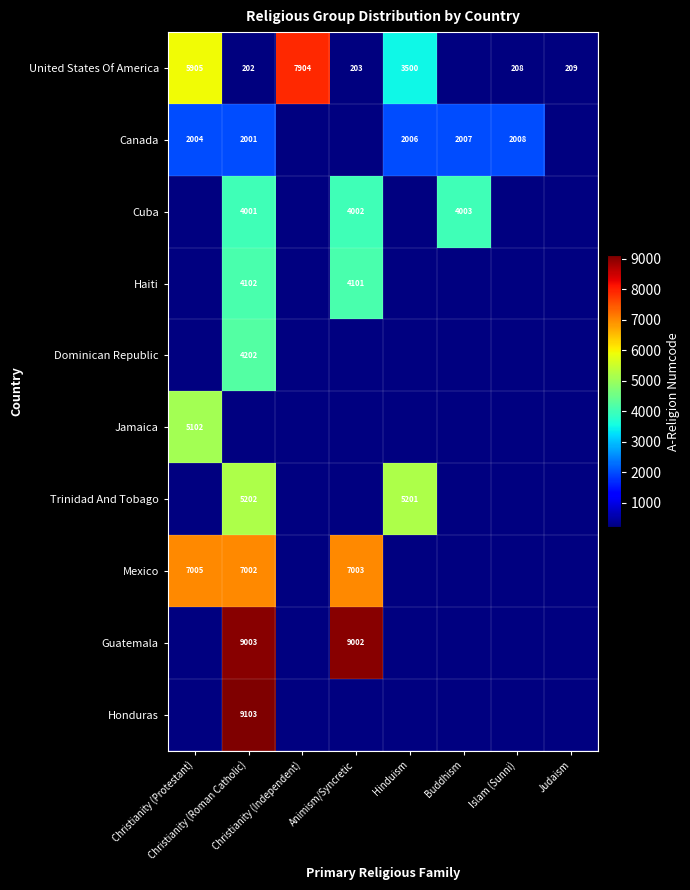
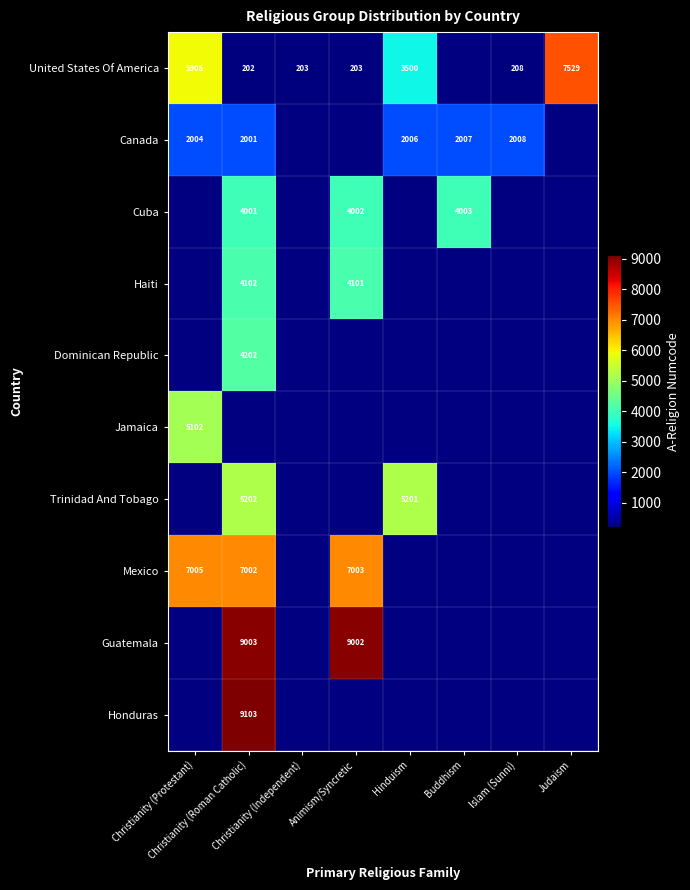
United States Of America, Christianity (Independent): 7904 -> 203
United States Of America, Judaism: 209 -> 7529
